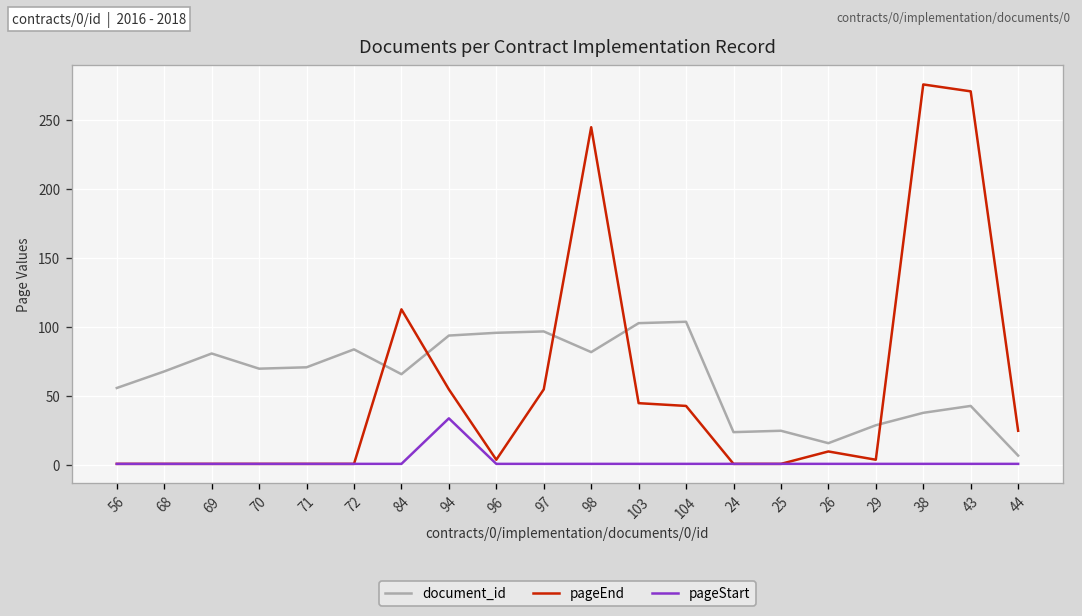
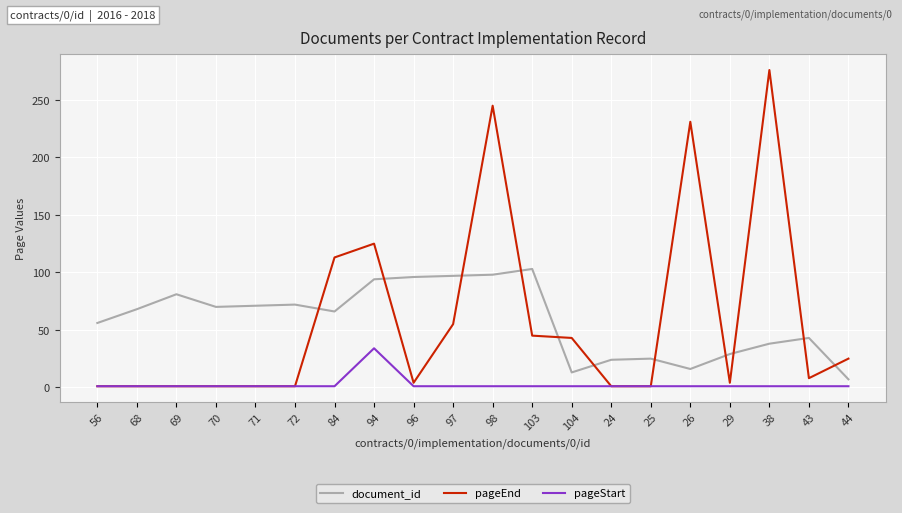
document_id, 72: 84 -> 72
pageEnd, 94: 55 -> 125
document_id, 98: 82 -> 98
document_id, 104: 104 -> 13
pageEnd, 26: 10 -> 231
pageEnd, 43: 271 -> 8
